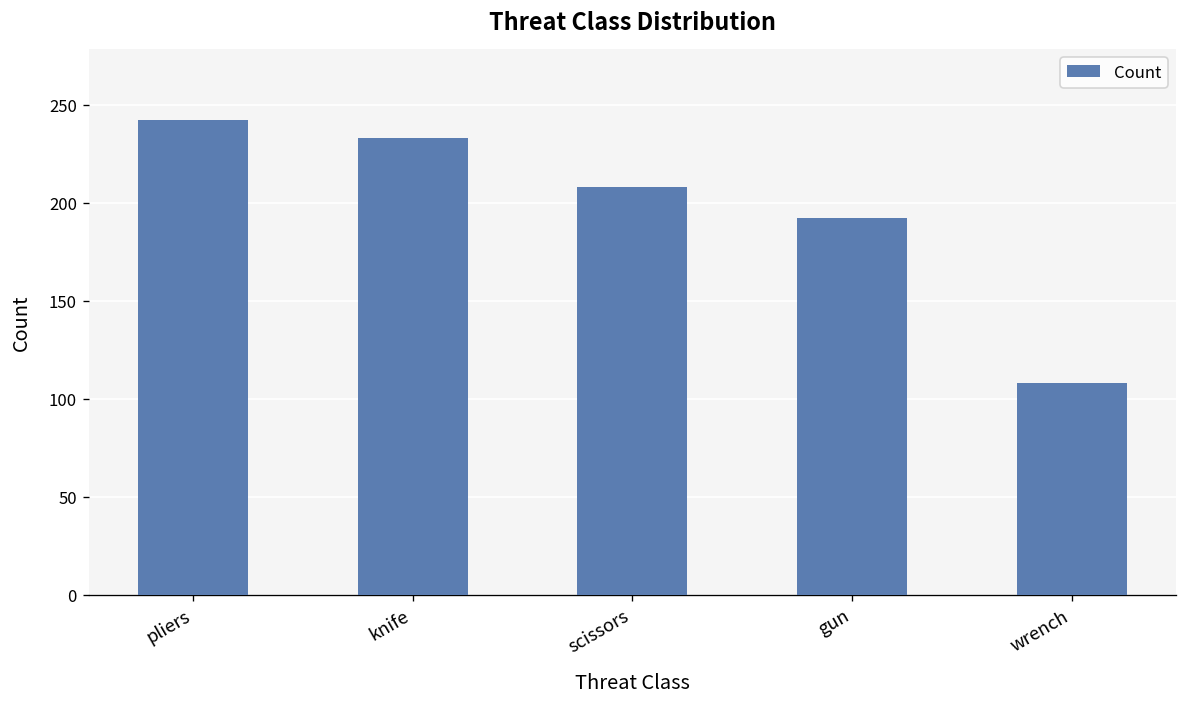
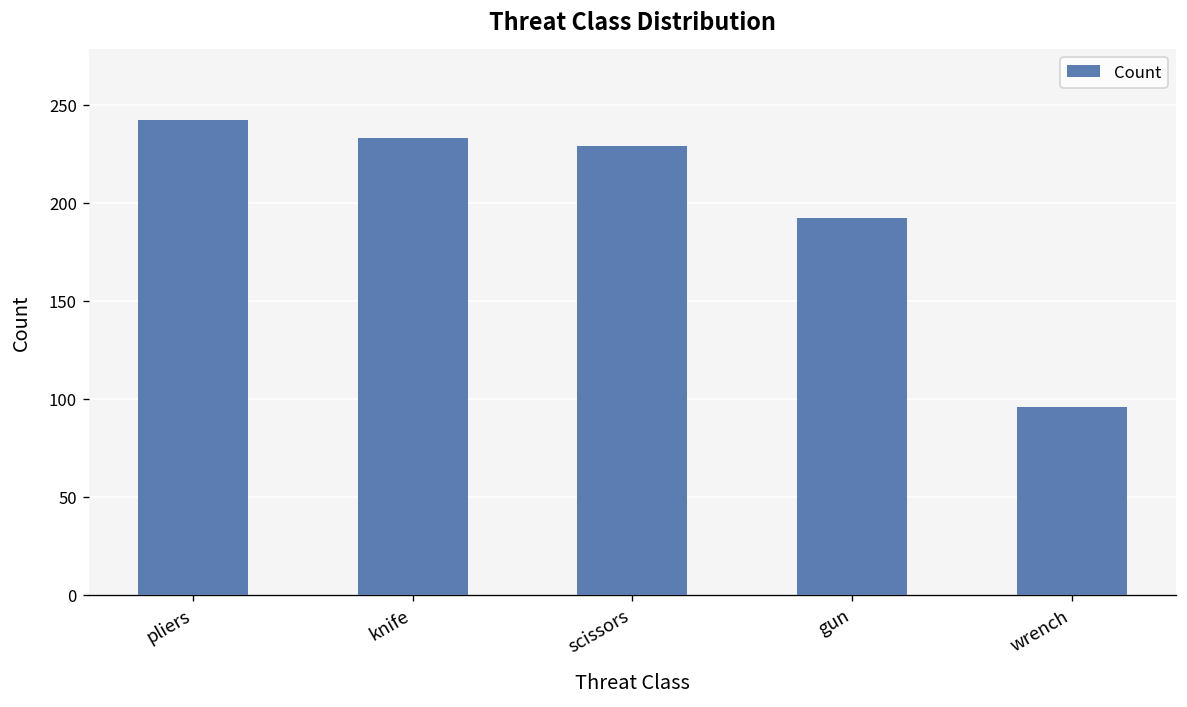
scissors: 208 -> 229
wrench: 108 -> 96
